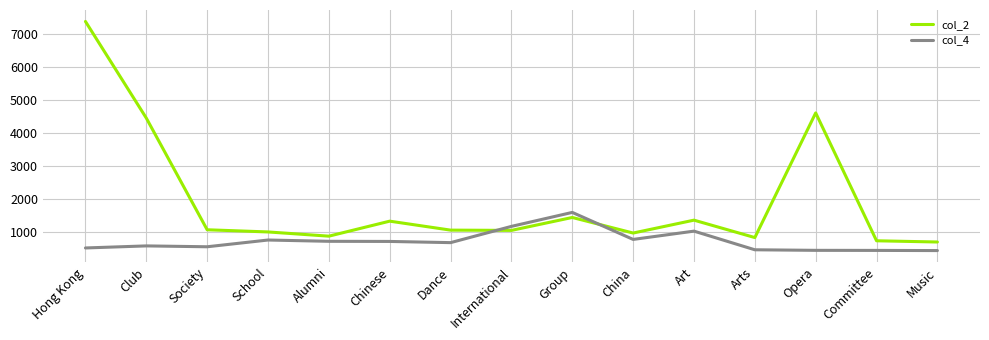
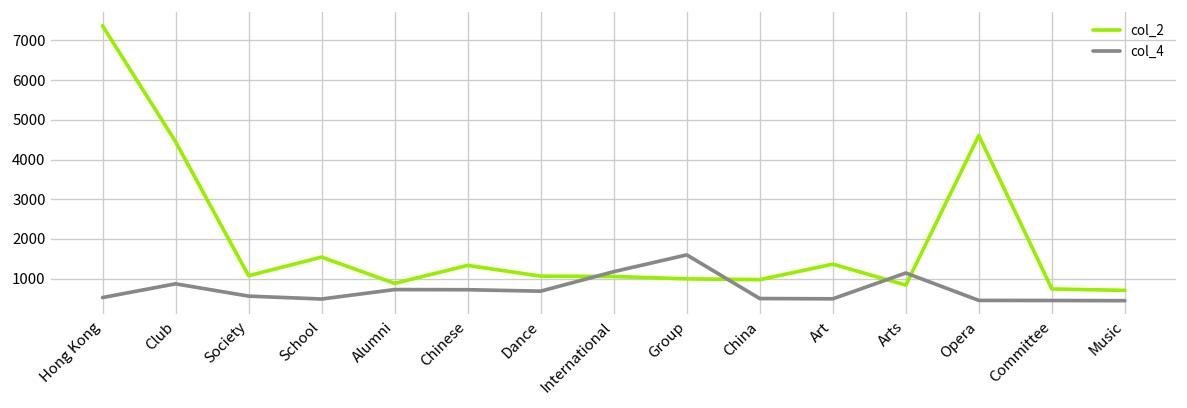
col_4, Club: 600 -> 900
col_2, School: 1000 -> 1500
col_4, School: 800 -> 500
col_2, Group: 1400 -> 1000
col_4, China: 800 -> 500
col_4, Art: 1000 -> 500
col_4, Arts: 500 -> 1100
